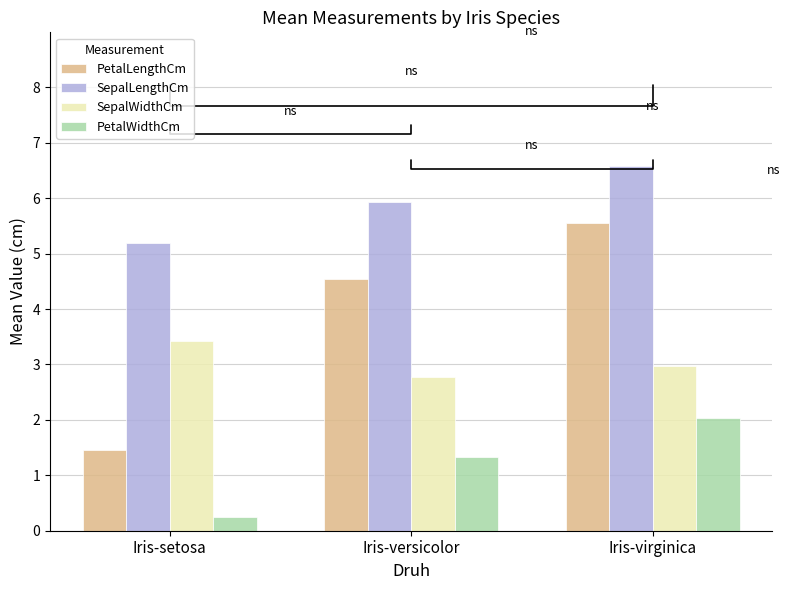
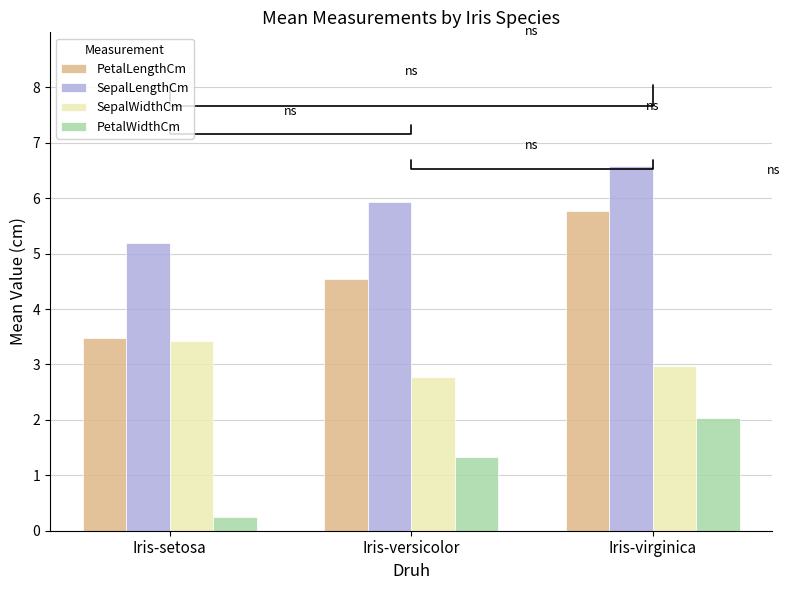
PetalLengthCm, Iris-setosa: 1.5 -> 3.5
PetalLengthCm, Iris-virginica: 5.6 -> 5.8
